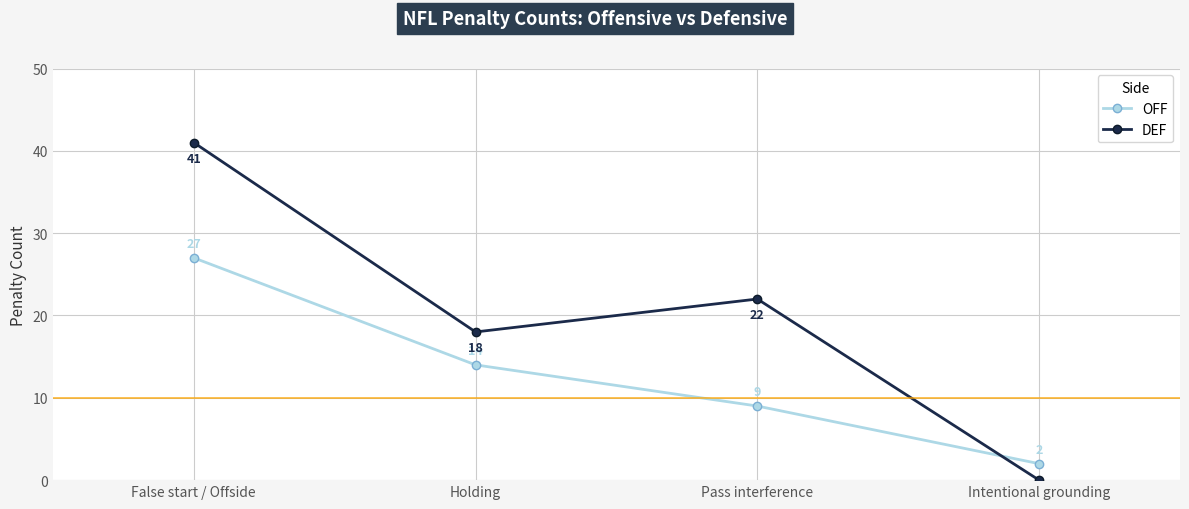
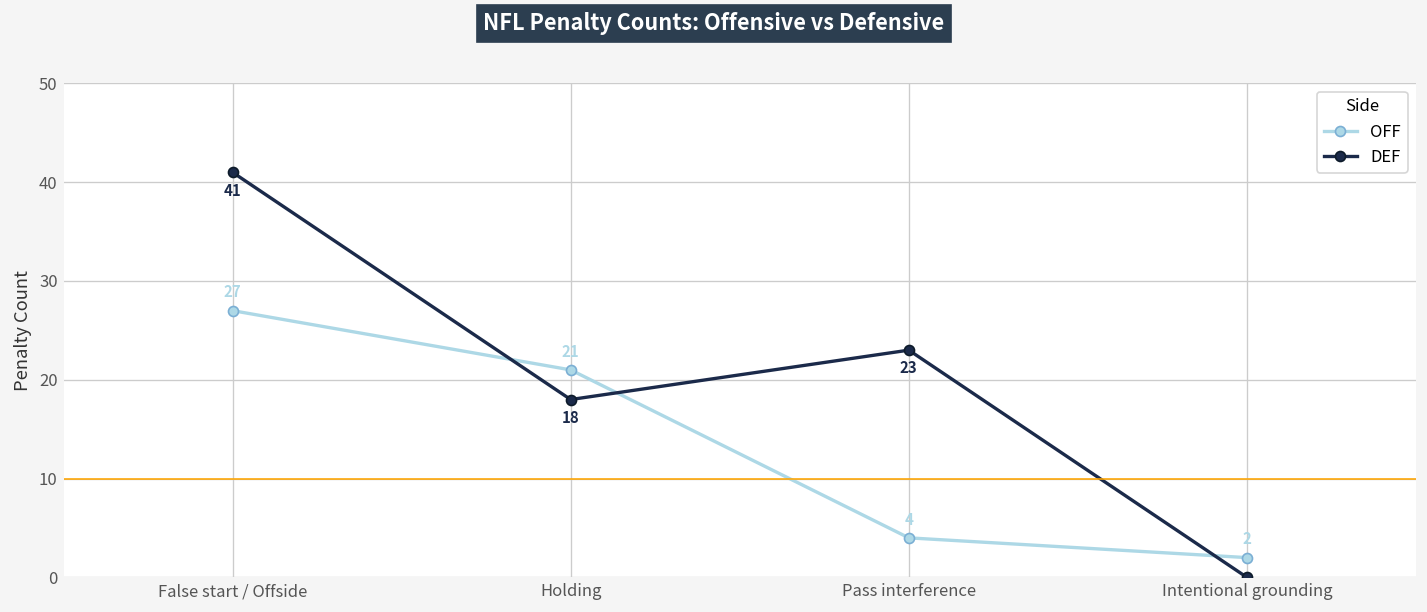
OFF, Holding: 14 -> 21
OFF, Pass interference: 9 -> 4
DEF, Pass interference: 22 -> 23
